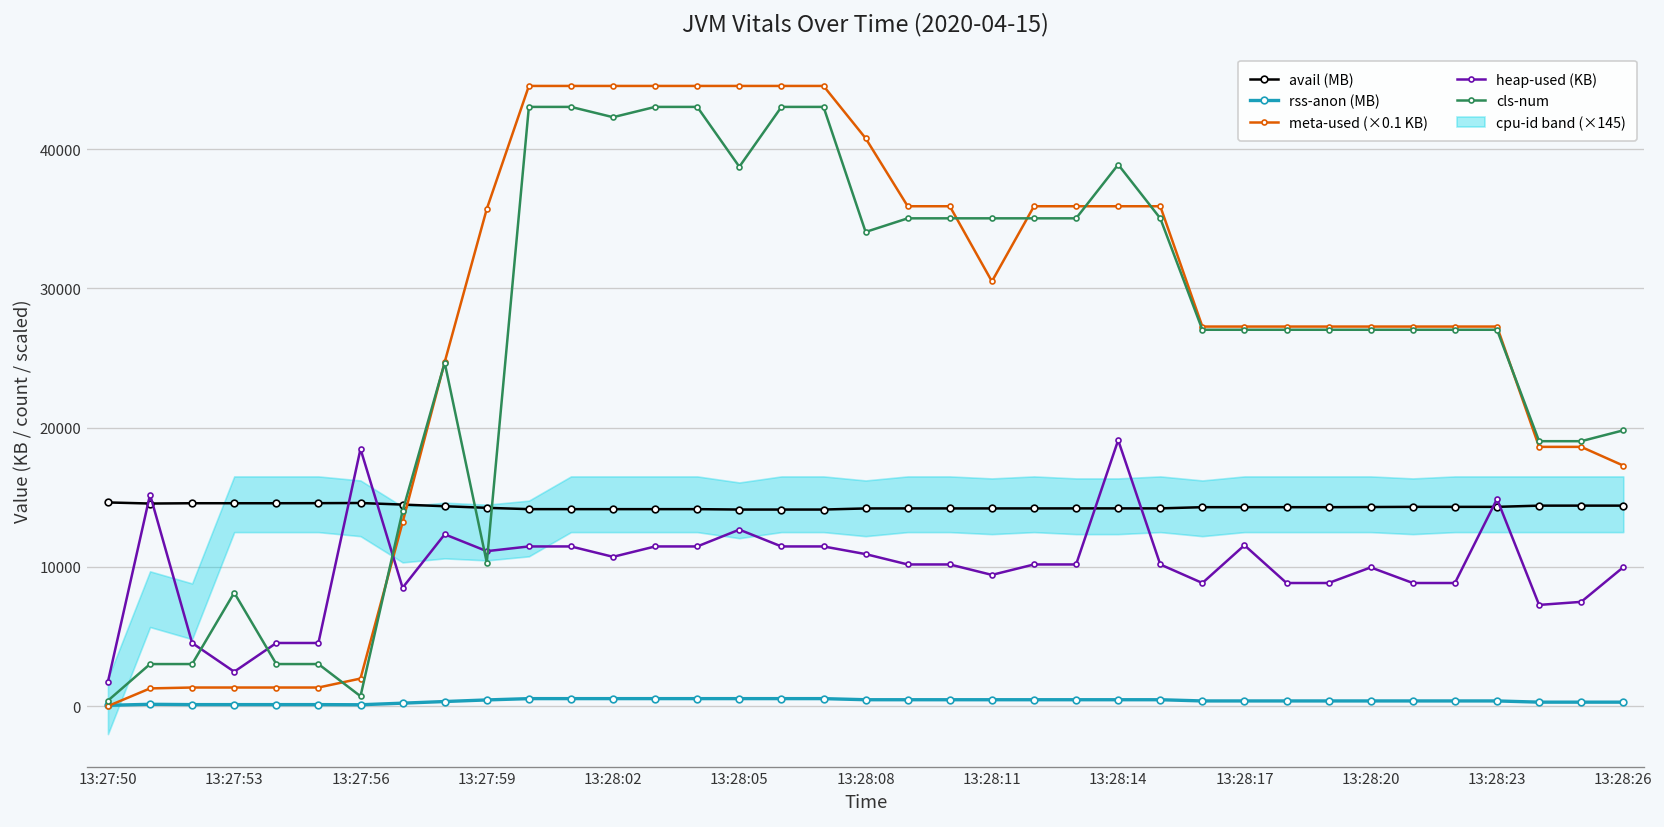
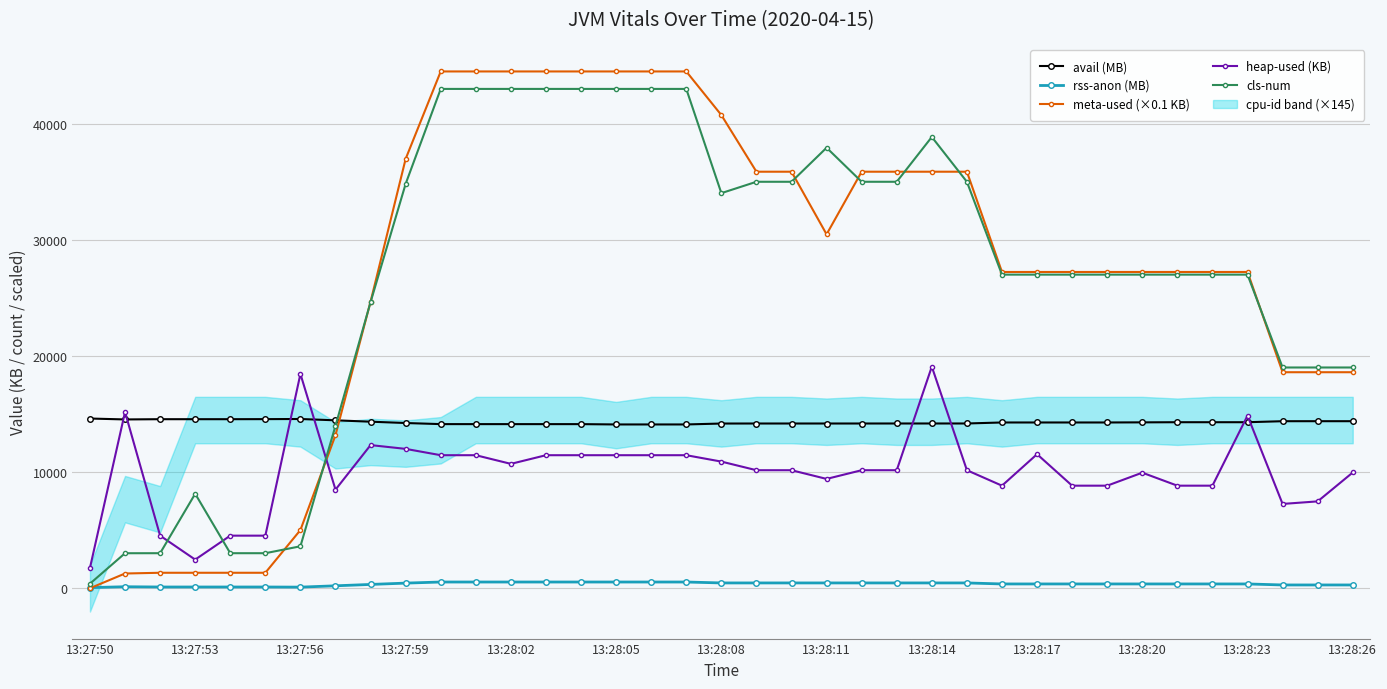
meta-used (×0.1 KB), 13:27:56: 2000 -> 5000
cls-num, 13:27:56: 700 -> 3600
meta-used (×0.1 KB), 13:27:59: 35700 -> 37000
heap-used (KB), 13:27:59: 11100 -> 12000
cls-num, 13:27:59: 10300 -> 34900
cls-num, 13:28:02: 42300 -> 43000
heap-used (KB), 13:28:05: 12700 -> 11500
cls-num, 13:28:05: 38700 -> 43000
cls-num, 13:28:11: 35000 -> 38000
meta-used (×0.1 KB), 13:28:26: 17300 -> 18600
cls-num, 13:28:26: 19800 -> 19000
